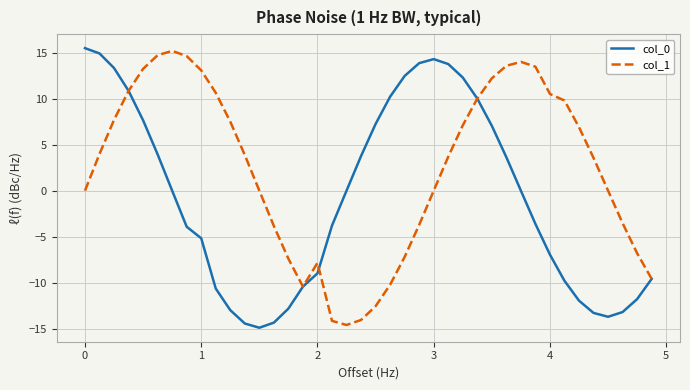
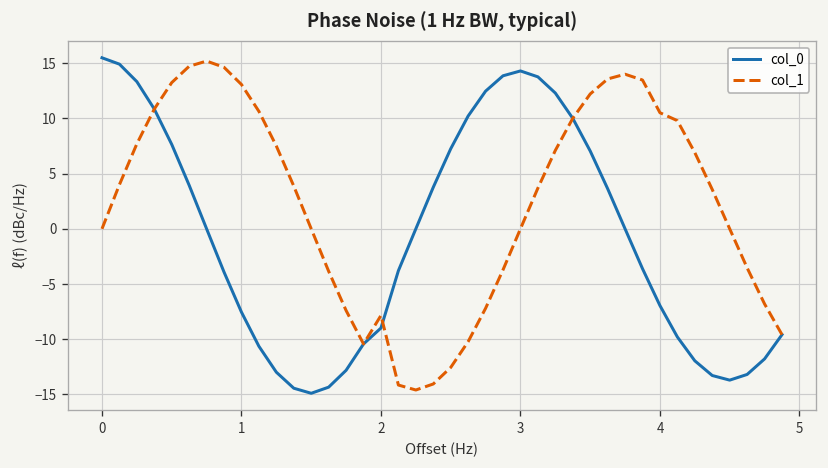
col_0, 1: -5 -> -8
